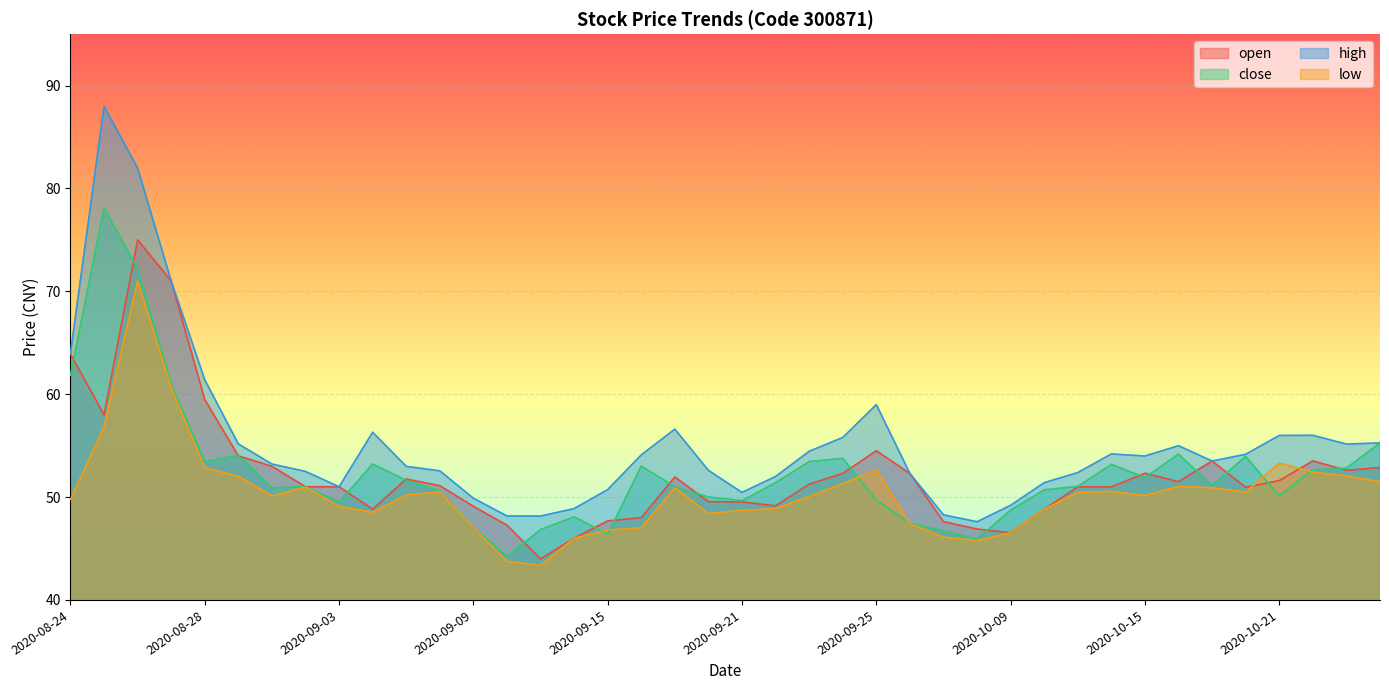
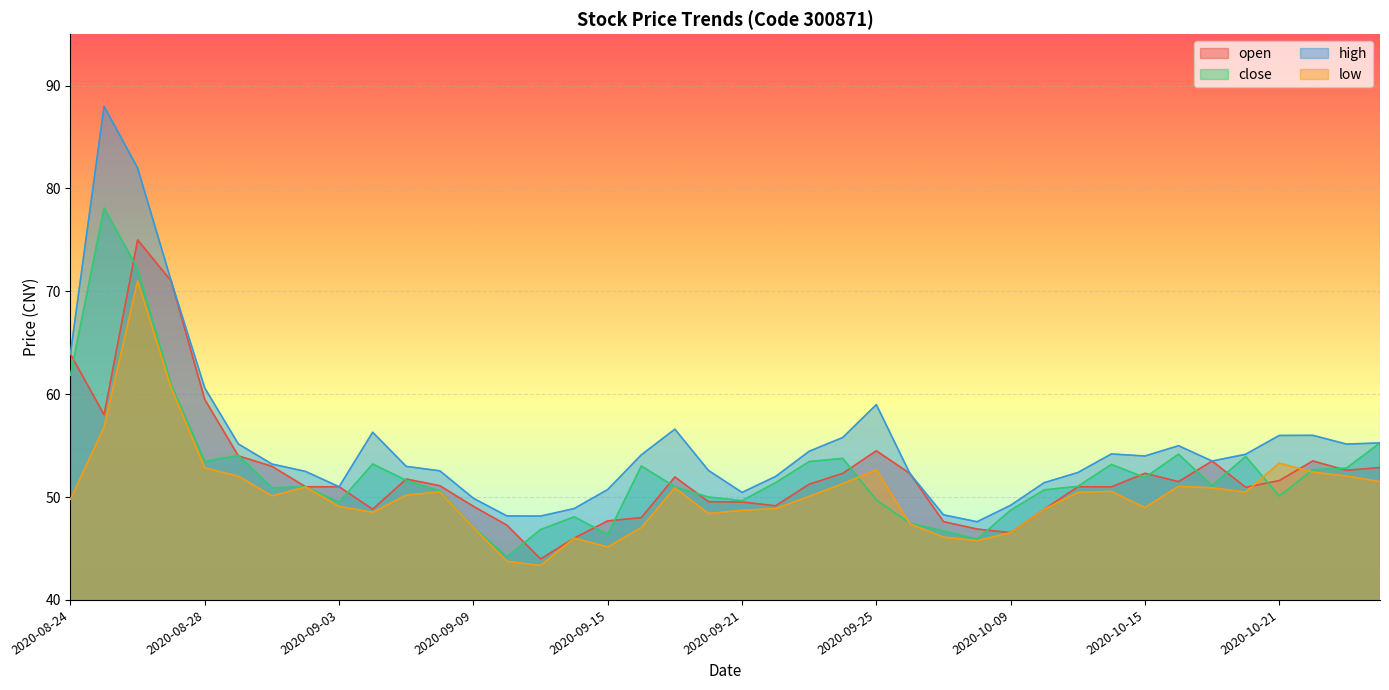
high, 2020-08-28: 61.4 -> 60.6
low, 2020-09-15: 46.8 -> 45.2
low, 2020-10-15: 50.2 -> 49.0
